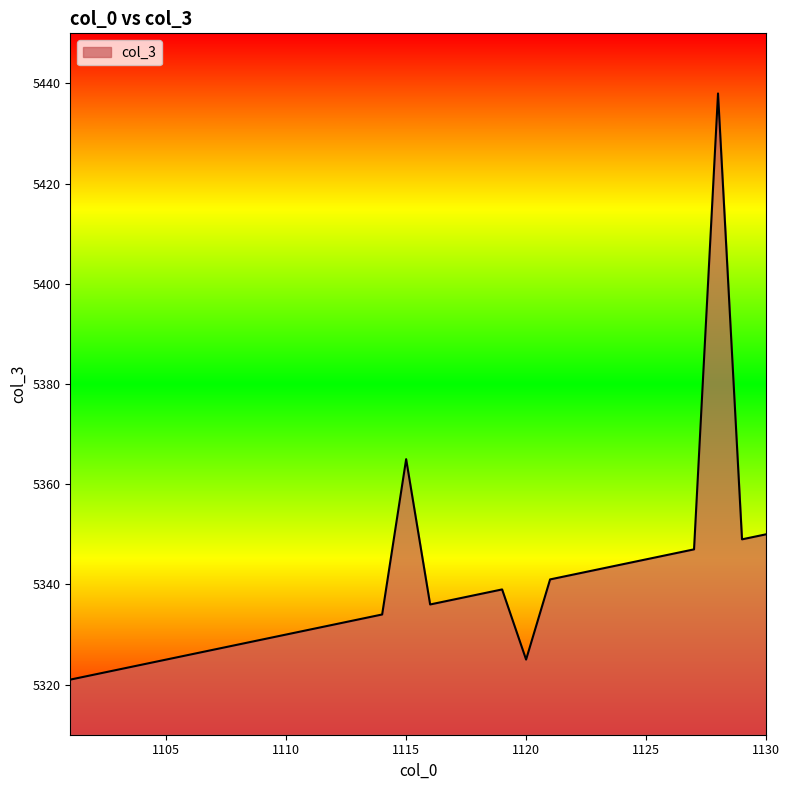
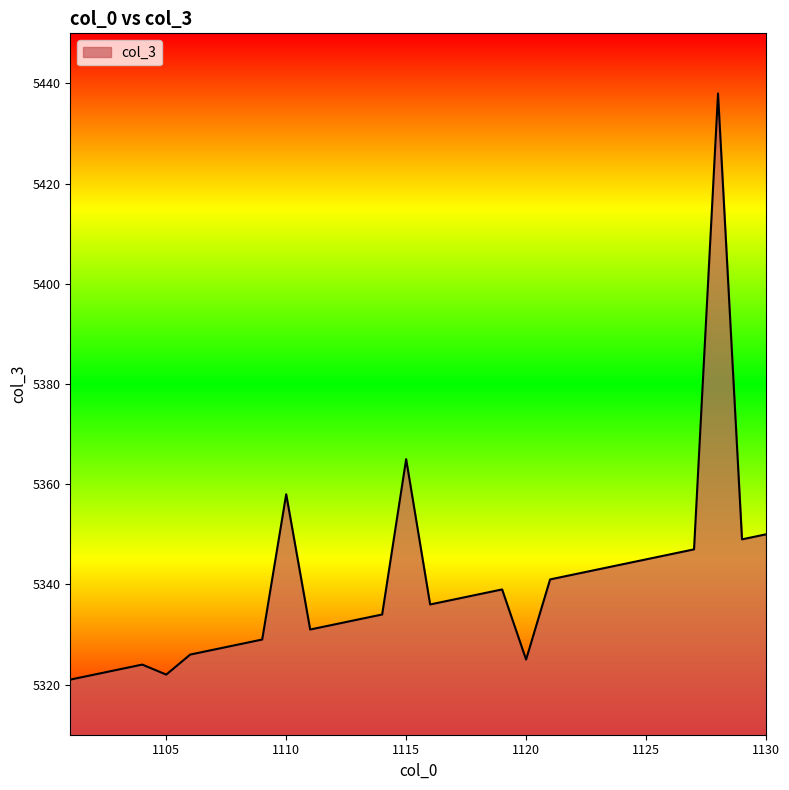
1105: 5325 -> 5322
1110: 5330 -> 5358
